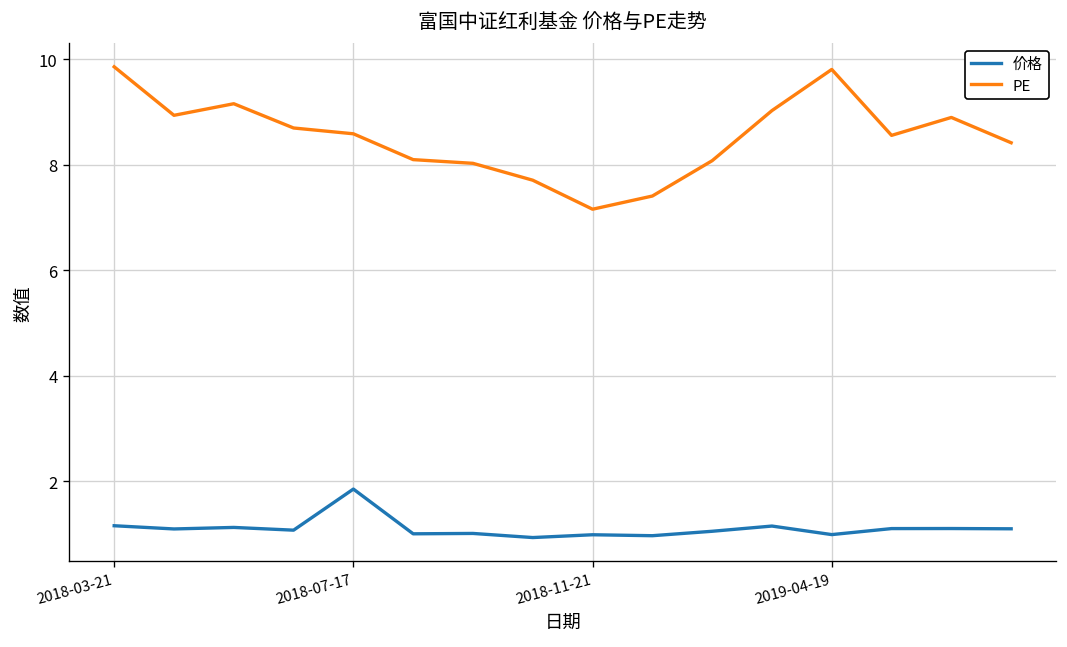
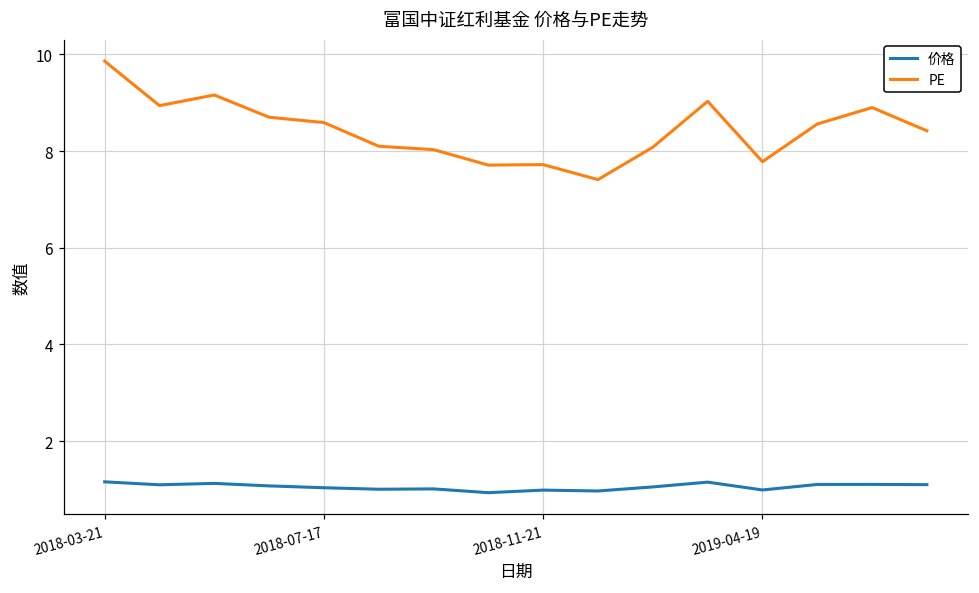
价格, 2018-07-17: 1.9 -> 1.0
PE, 2018-11-21: 7.2 -> 7.7
PE, 2019-04-19: 9.8 -> 7.8
